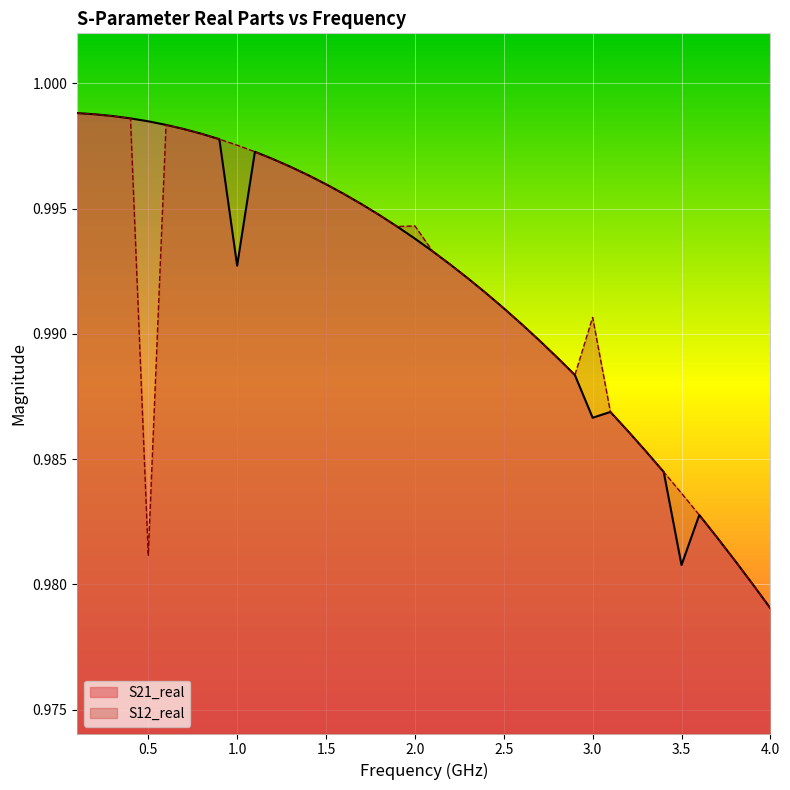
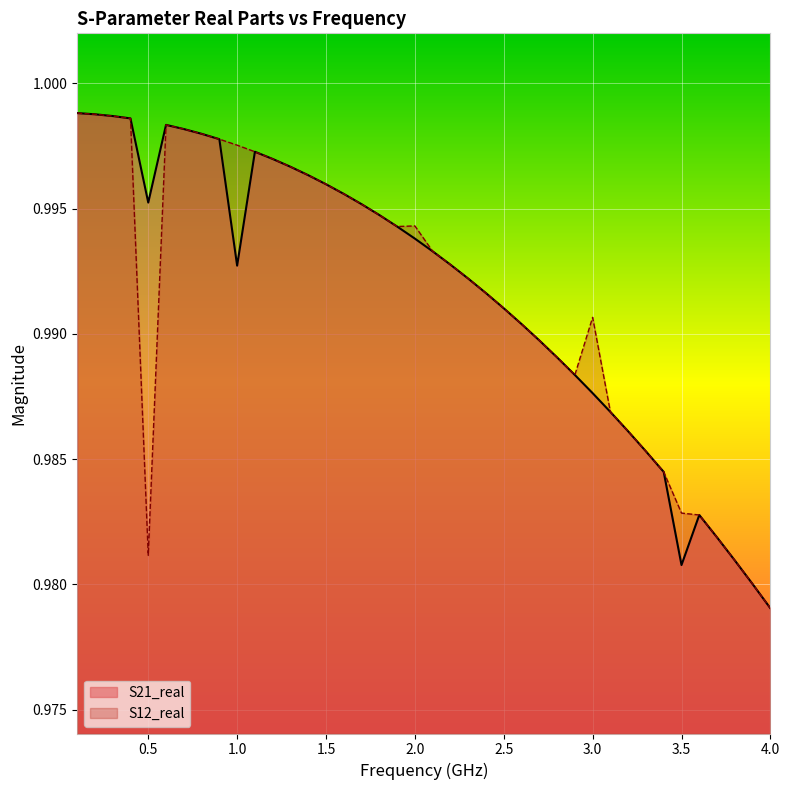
S21_real, 0.5: 0.9985 -> 0.9952
S21_real, 3.0: 0.9867 -> 0.9876
S12_real, 3.5: 0.9836 -> 0.9828
